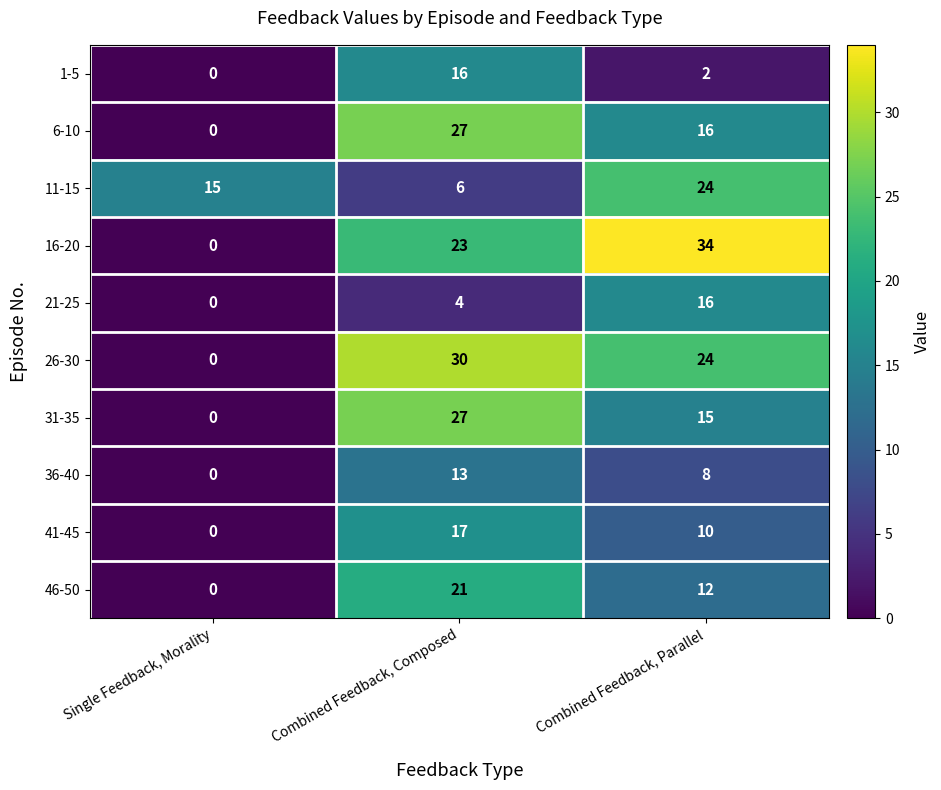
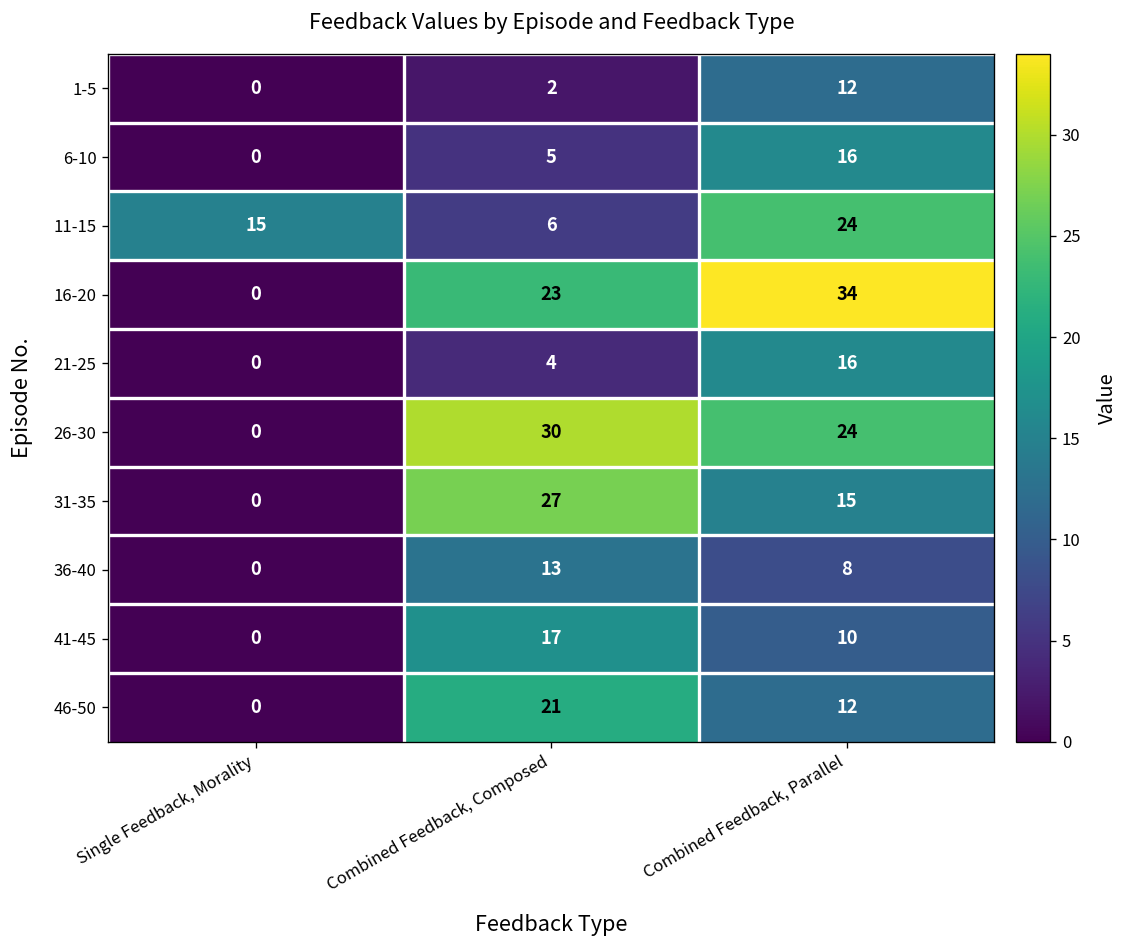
1-5, Combined Feedback, Composed: 16 -> 2
1-5, Combined Feedback, Parallel: 2 -> 12
6-10, Combined Feedback, Composed: 27 -> 5
